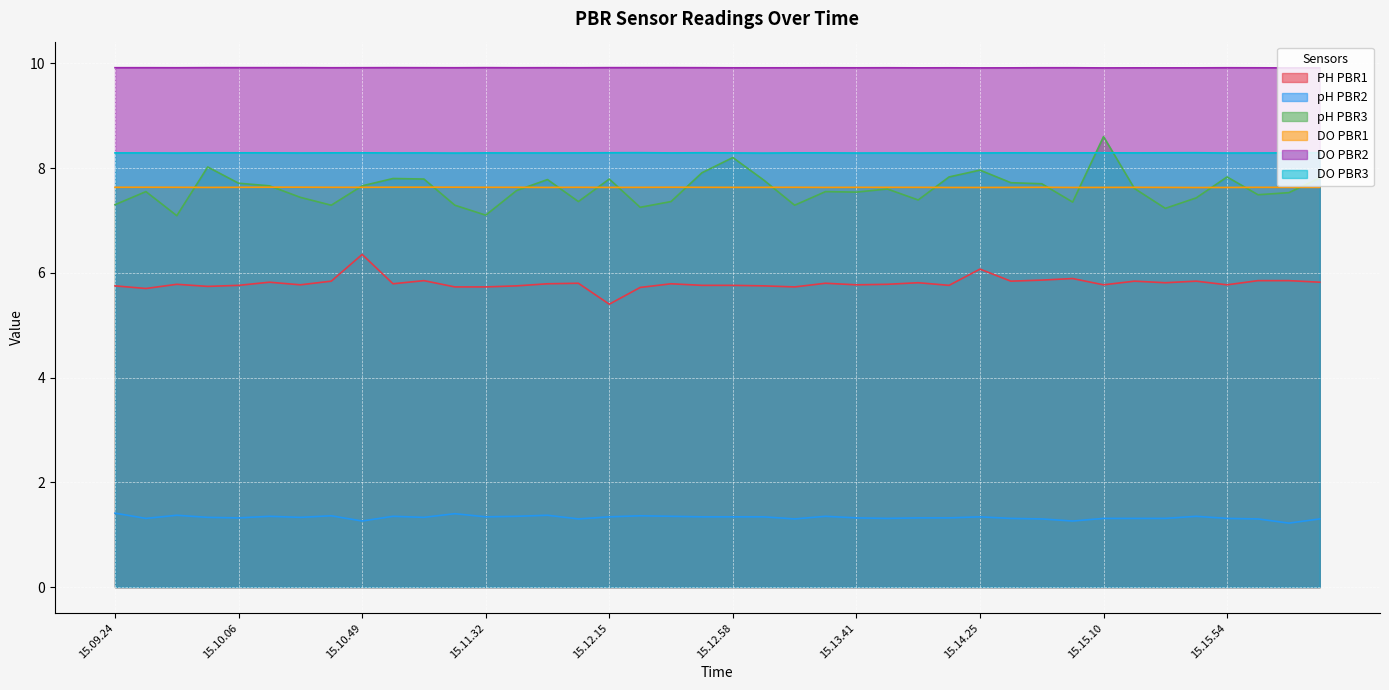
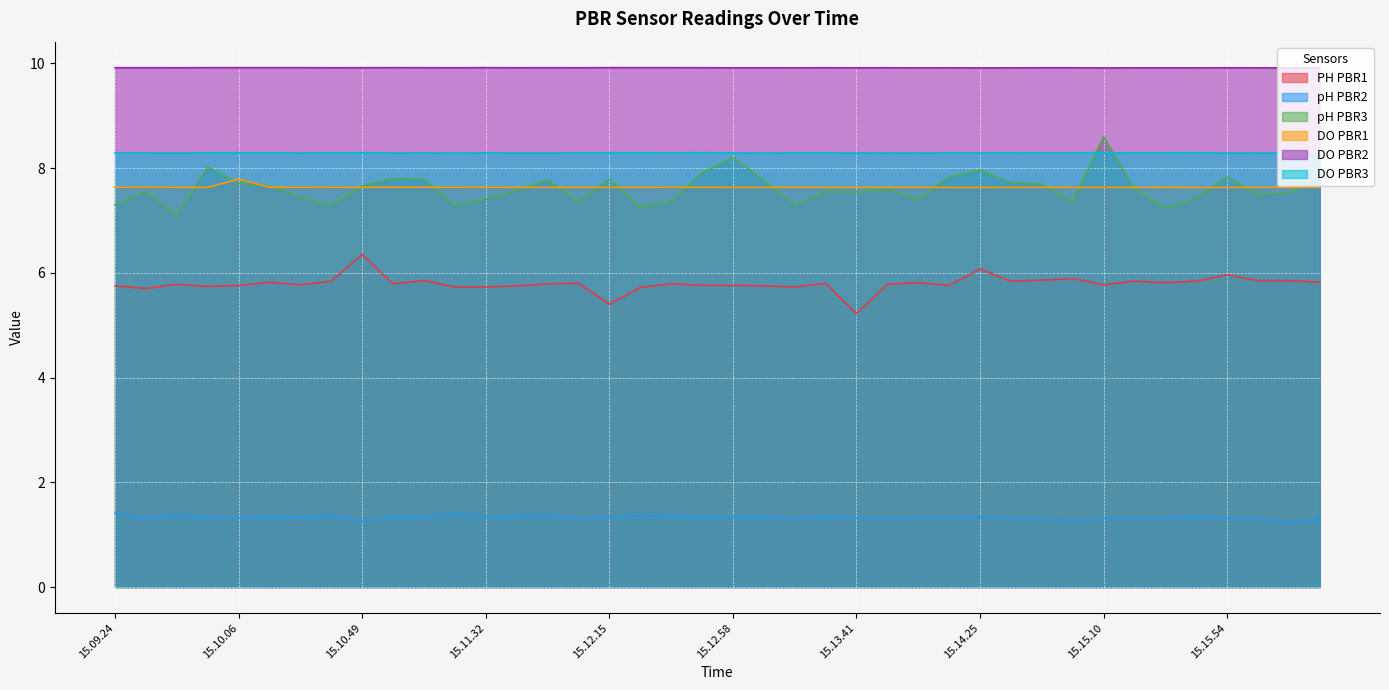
DO PBR1, 15.10.06: 7.6 -> 7.8
pH PBR3, 15.11.32: 7.1 -> 7.4
PH PBR1, 15.13.41: 5.8 -> 5.2
PH PBR1, 15.15.54: 5.8 -> 6.0
